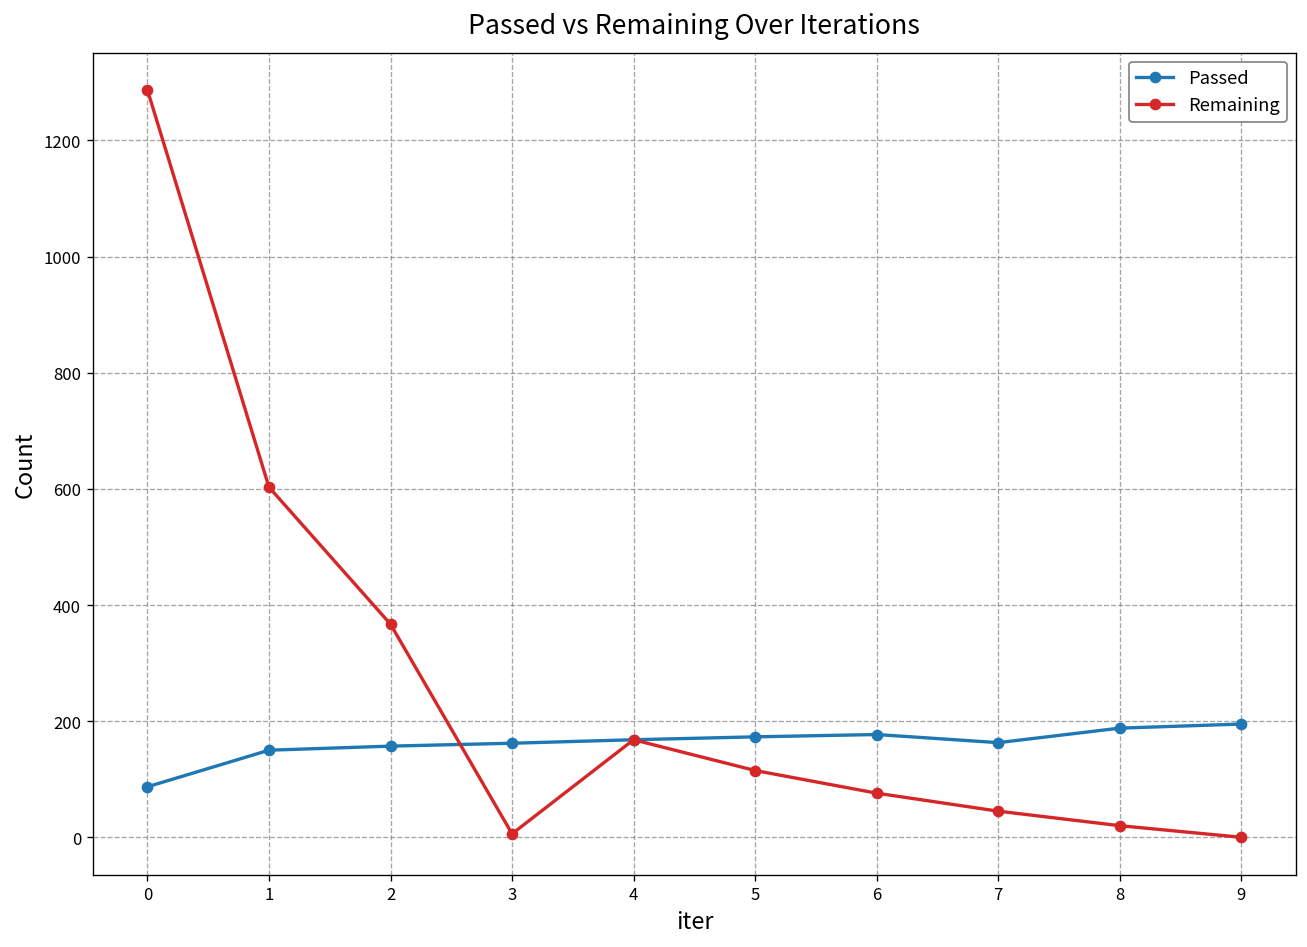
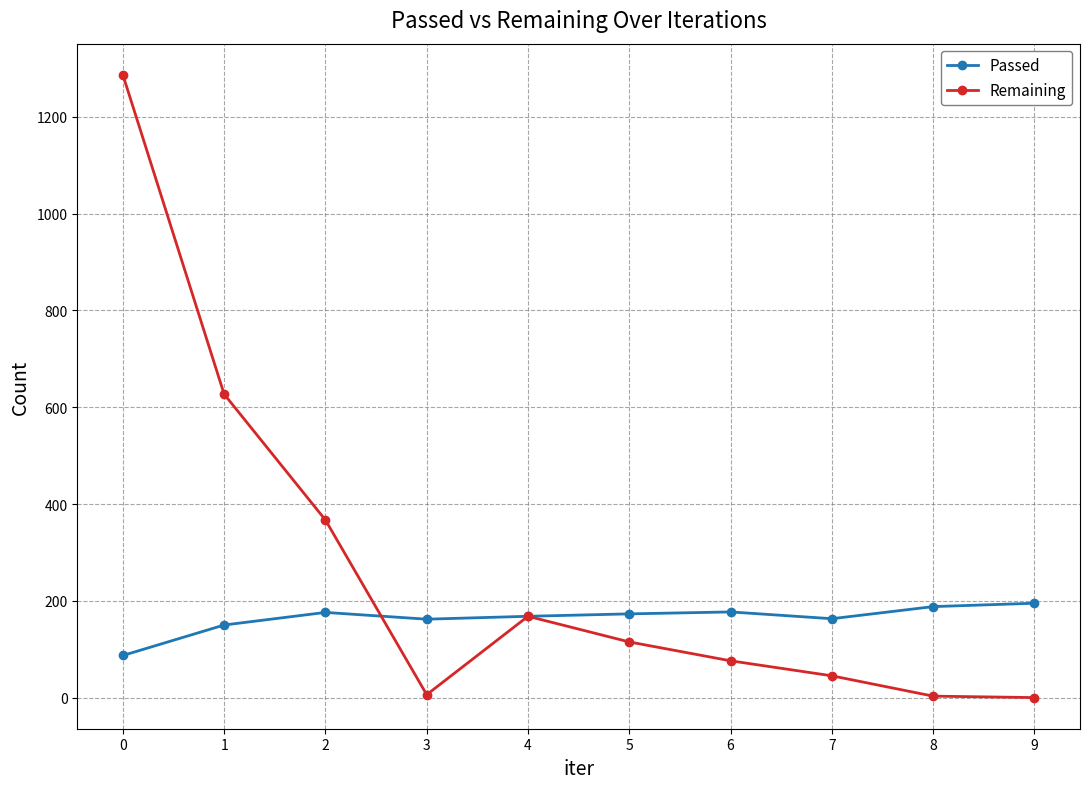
Remaining, 1: 600 -> 630
Passed, 2: 160 -> 180
Remaining, 8: 20 -> 0
